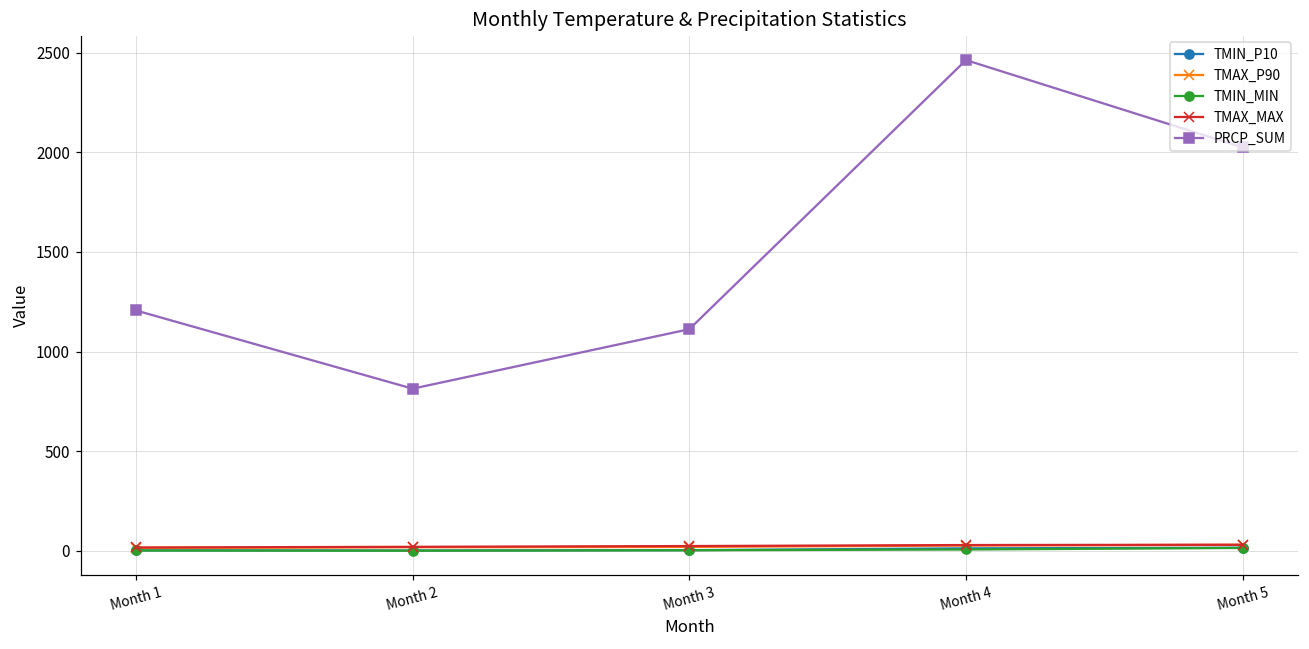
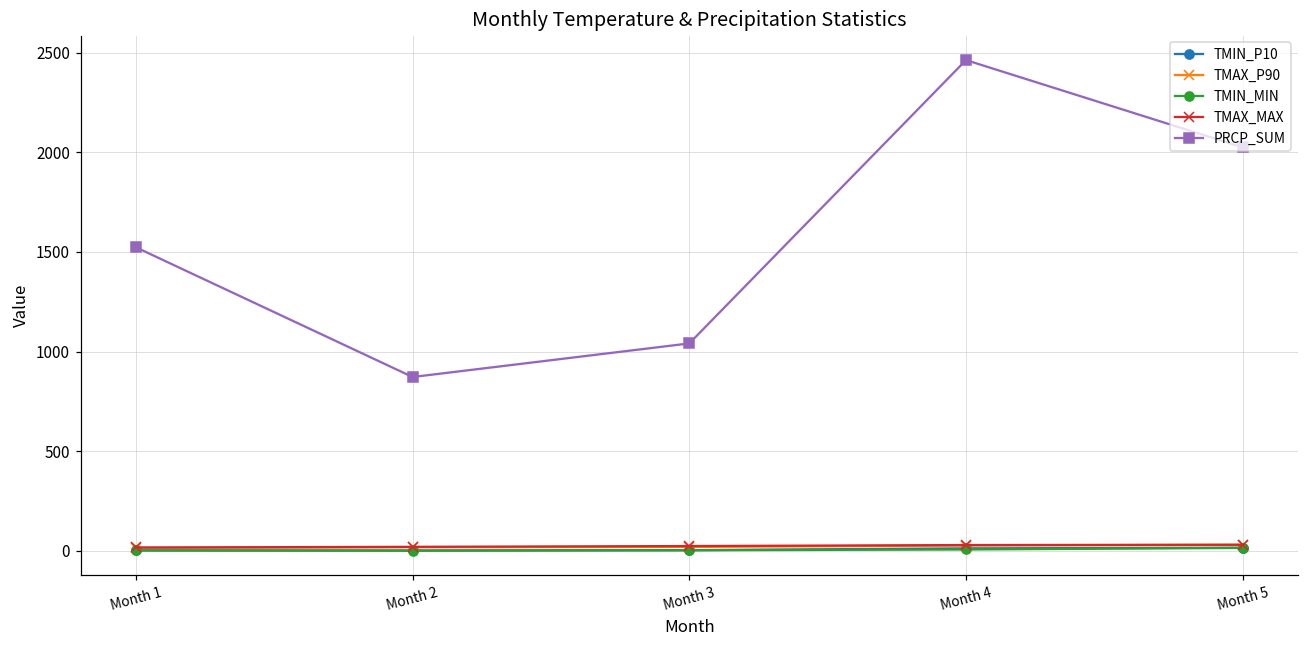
PRCP_SUM, Month 1: 1210 -> 1520
PRCP_SUM, Month 2: 810 -> 870
PRCP_SUM, Month 3: 1110 -> 1040
